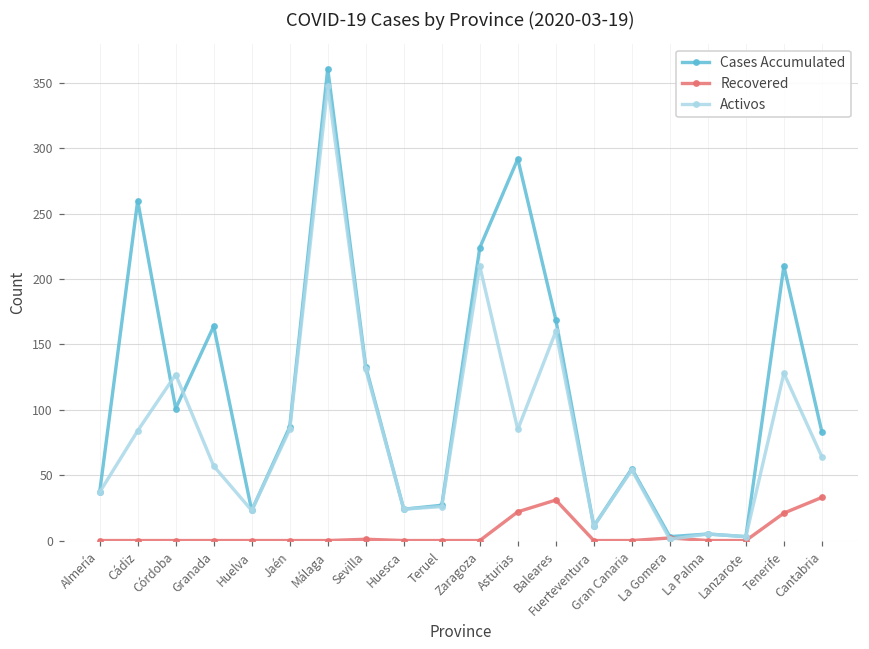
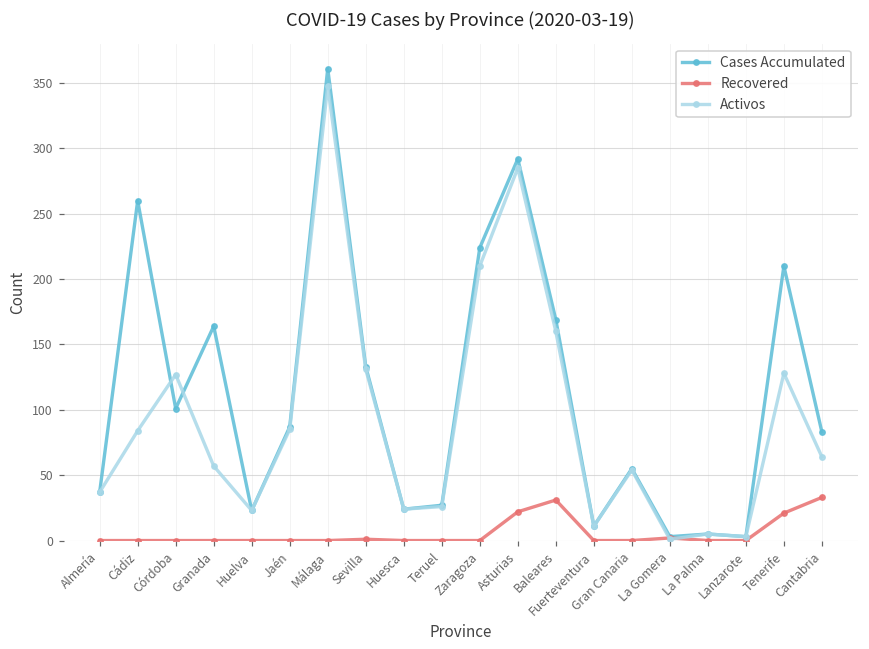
Activos, Asturias: 85 -> 285
